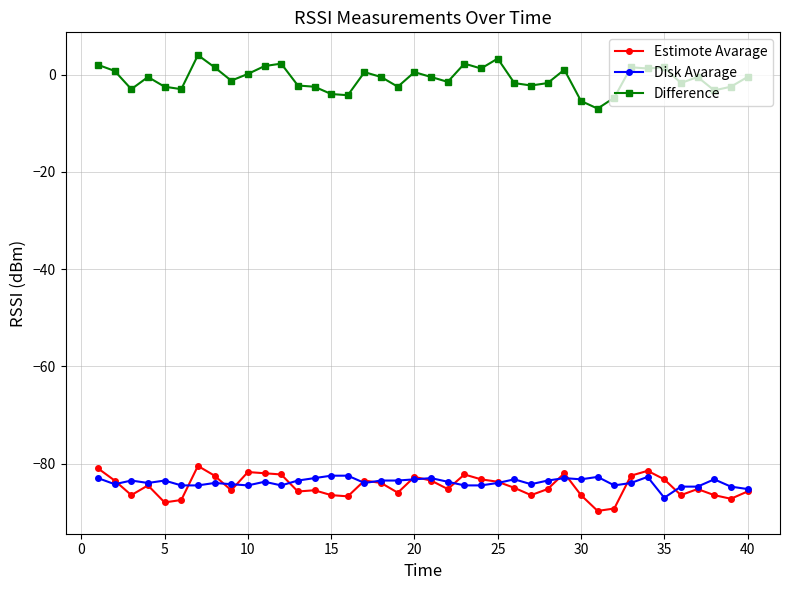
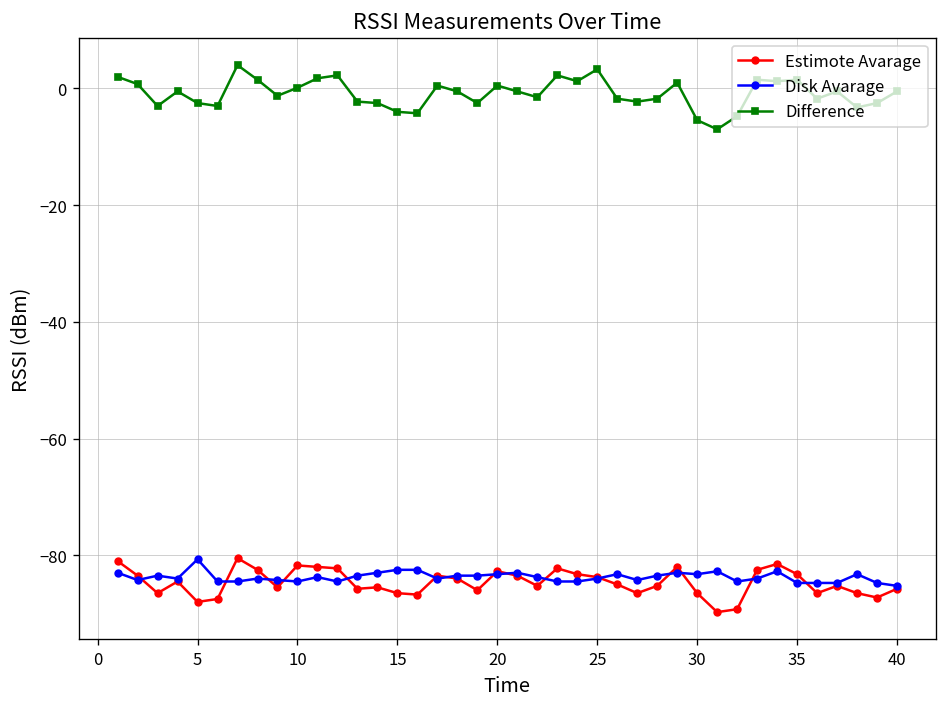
Disk Avarage, 5: -84 -> -81
Disk Avarage, 35: -87 -> -85
